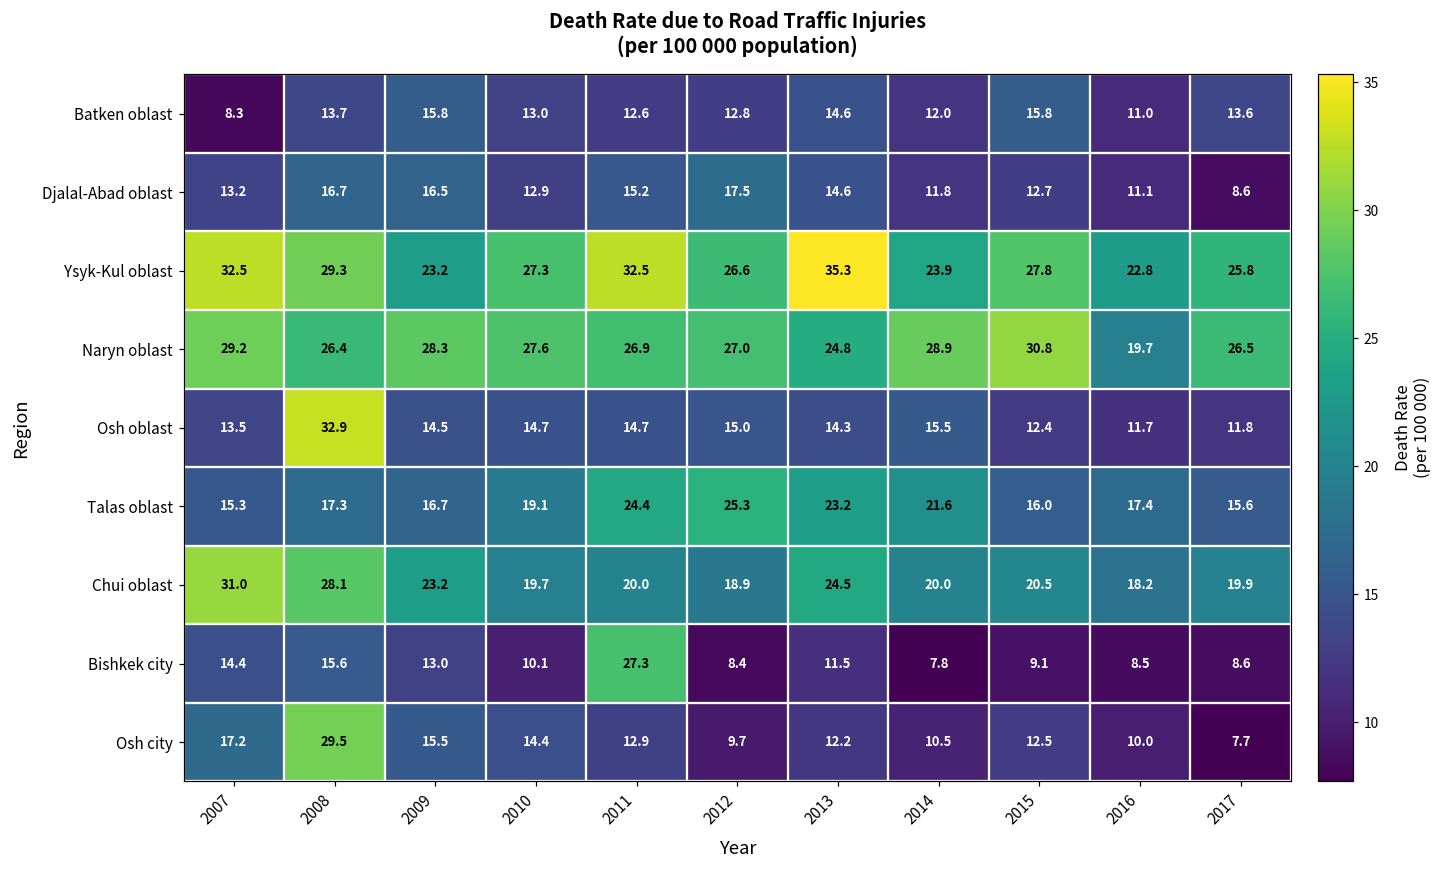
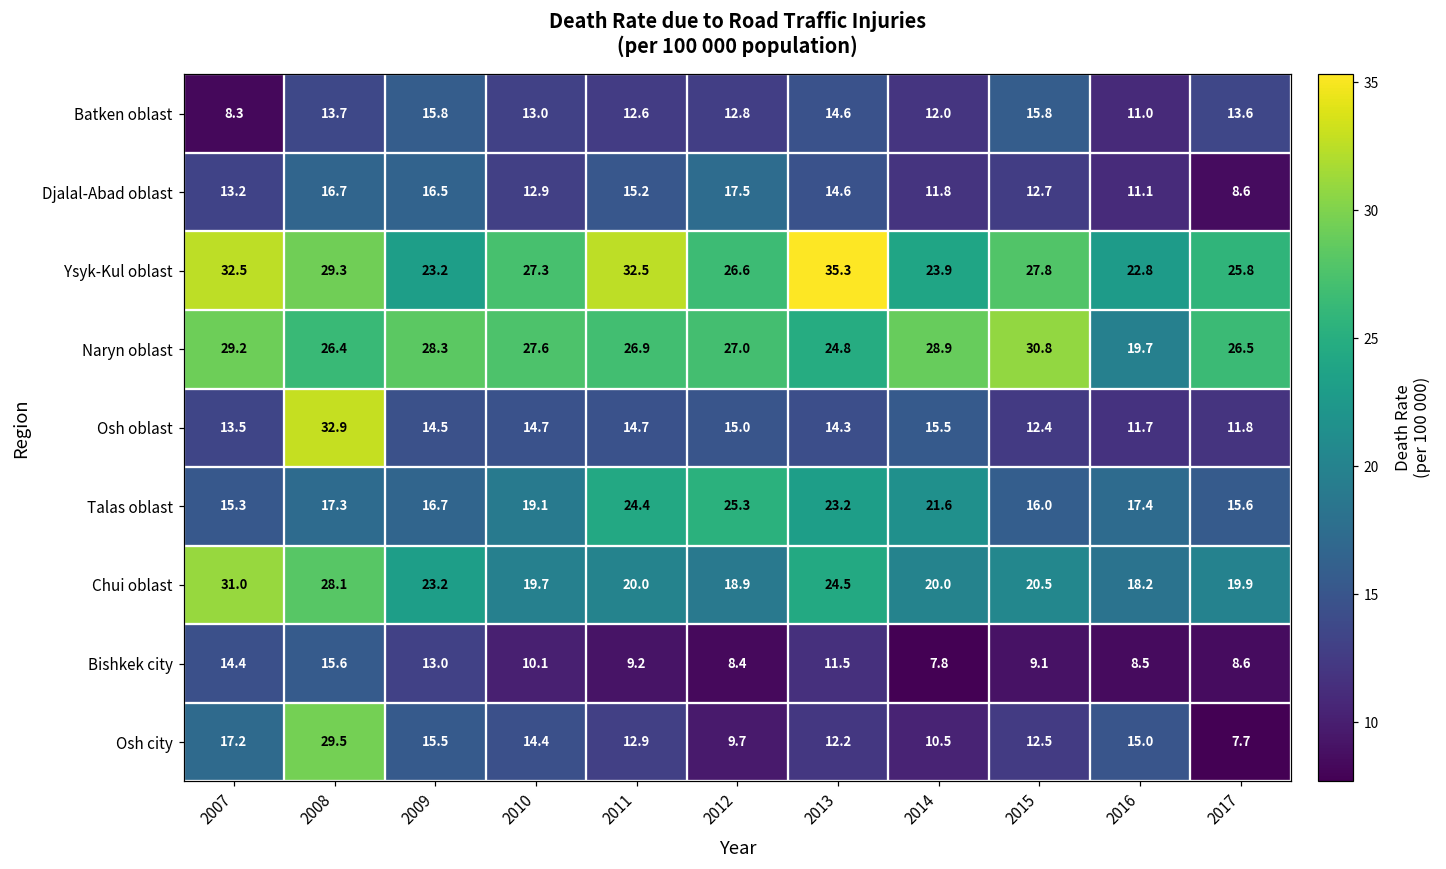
Bishkek city, 2011: 27.3 -> 9.2
Osh city, 2016: 10.0 -> 15.0
